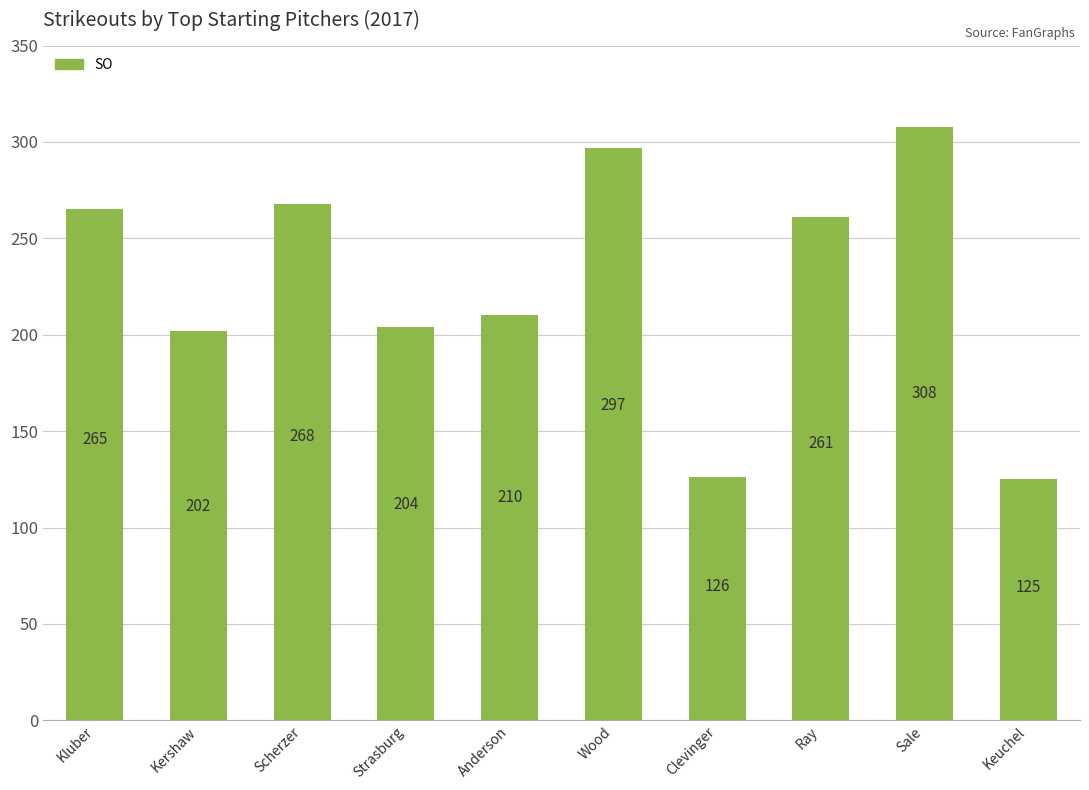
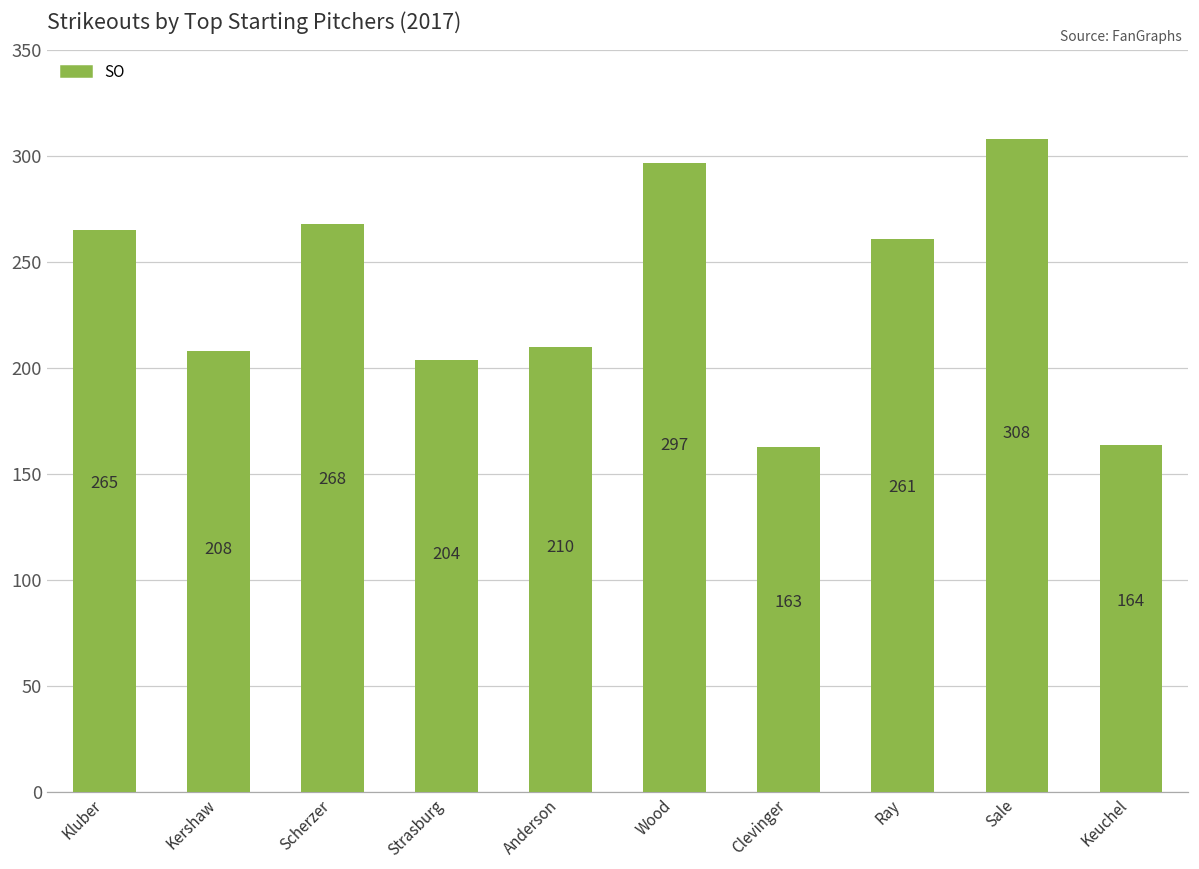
Kershaw: 202 -> 208
Clevinger: 126 -> 163
Keuchel: 125 -> 164
